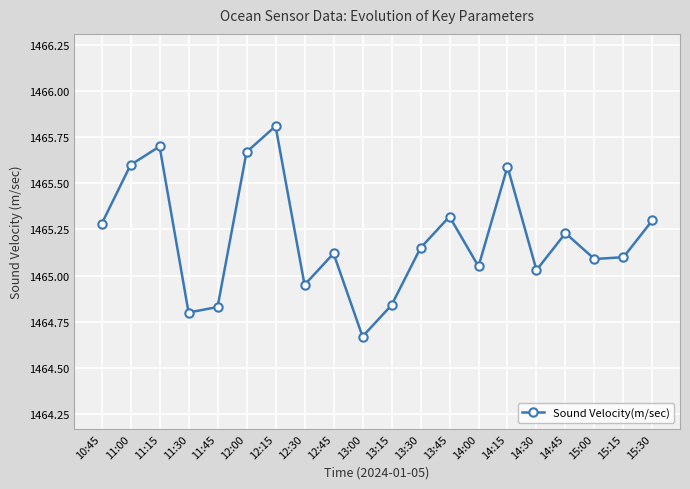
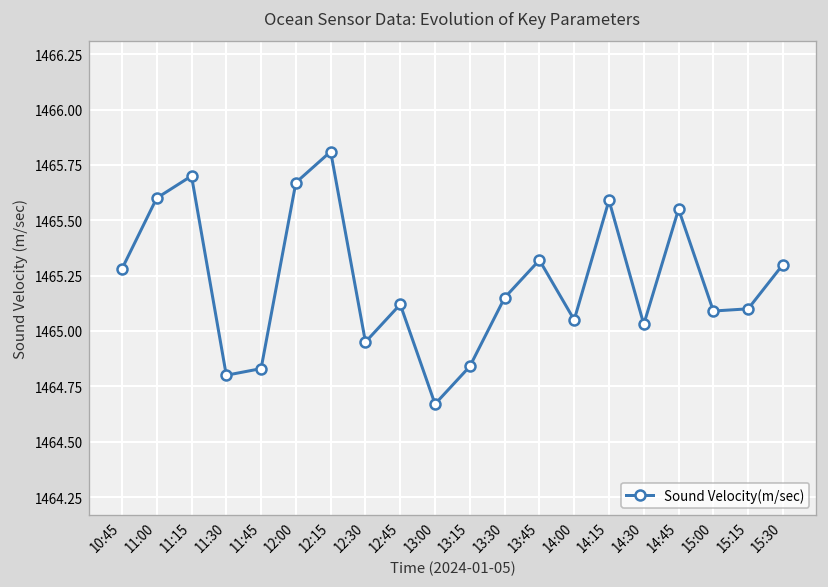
14:45: 1465.23 -> 1465.55
